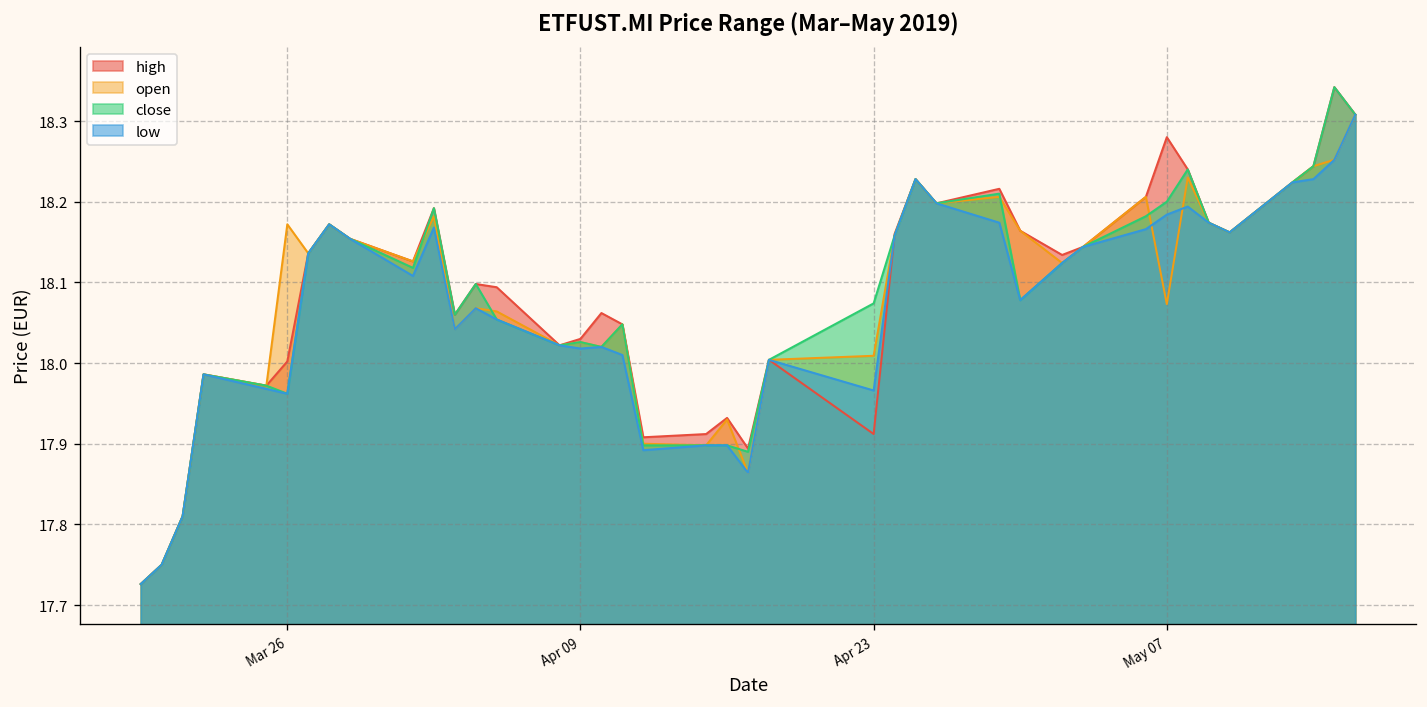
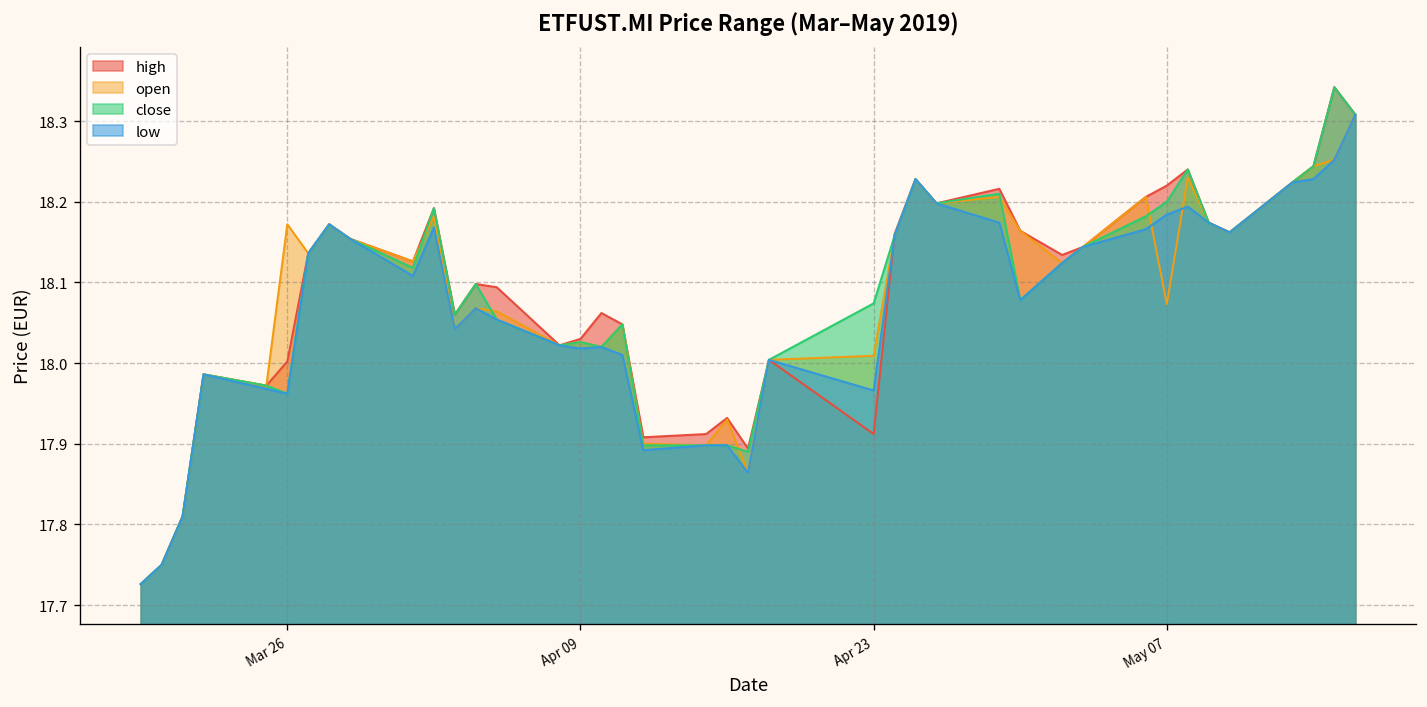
high, May 07: 18.28 -> 18.22
